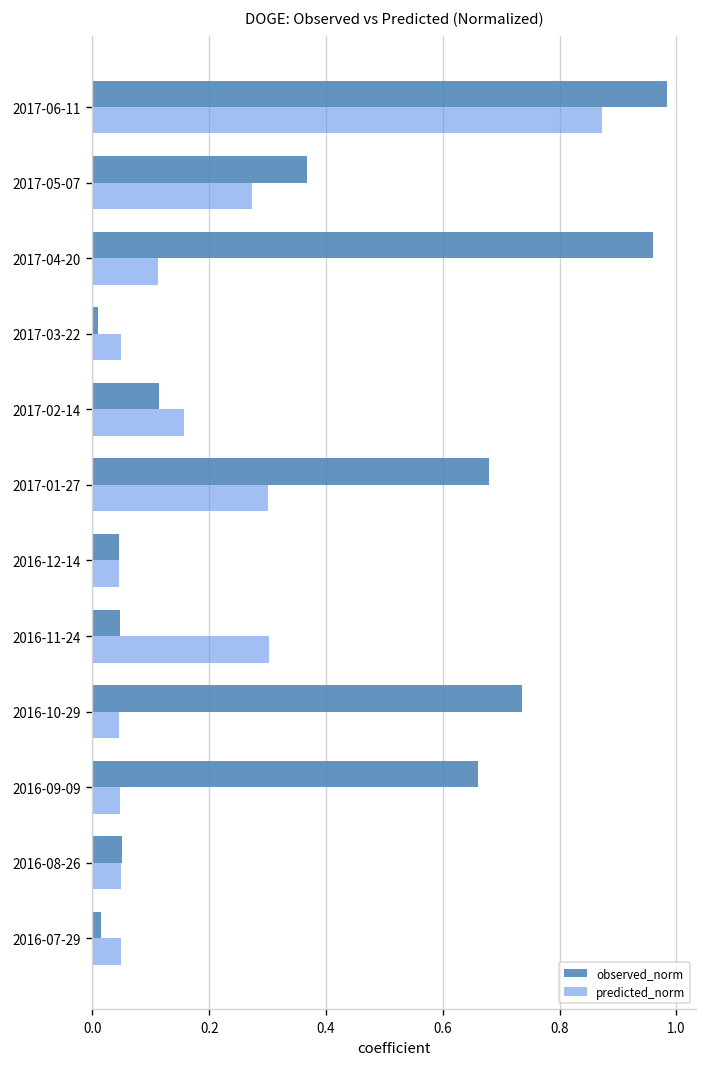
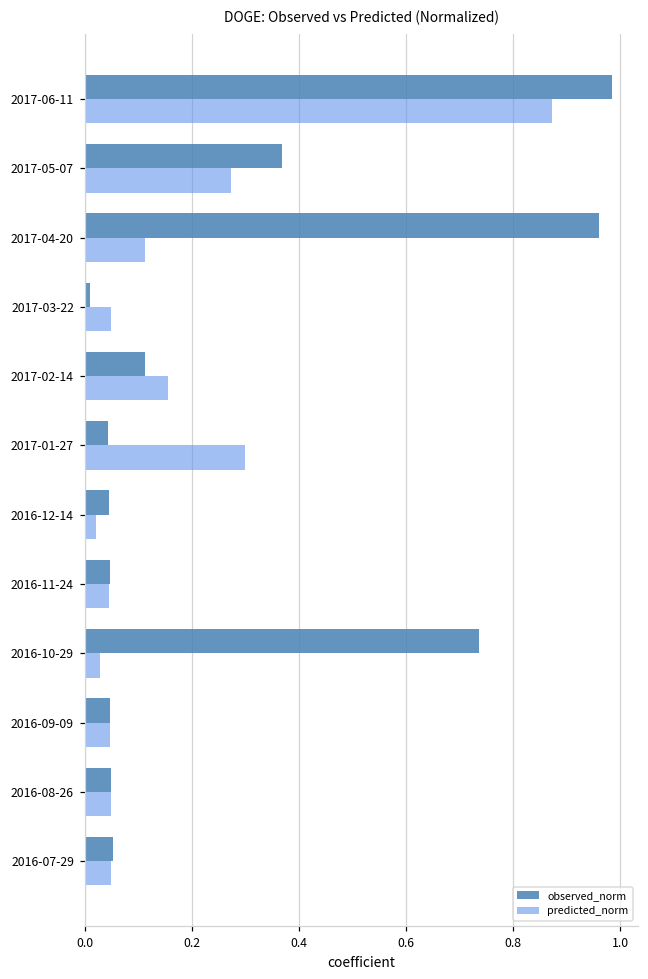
observed_norm, 2017-01-27: 0.68 -> 0.04
predicted_norm, 2016-12-14: 0.05 -> 0.02
predicted_norm, 2016-11-24: 0.30 -> 0.05
predicted_norm, 2016-10-29: 0.05 -> 0.03
observed_norm, 2016-09-09: 0.66 -> 0.05
observed_norm, 2016-07-29: 0.01 -> 0.05
